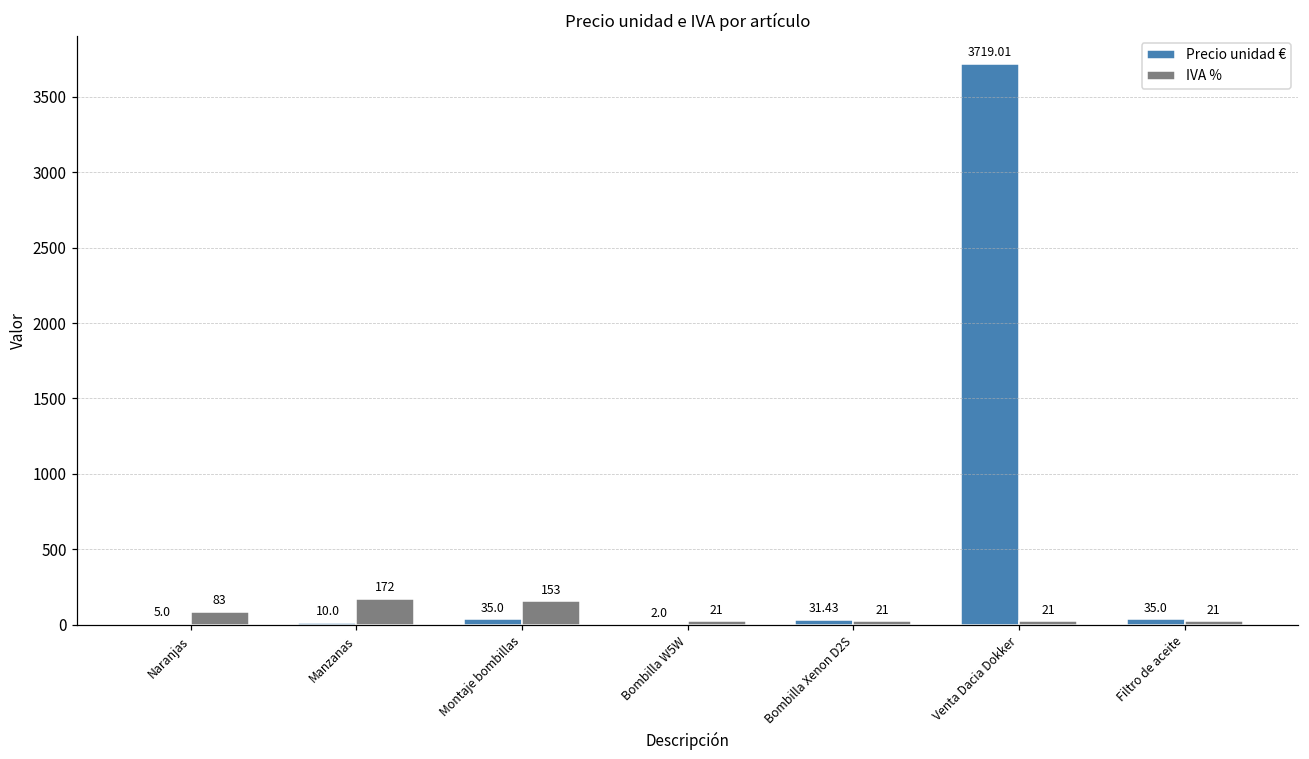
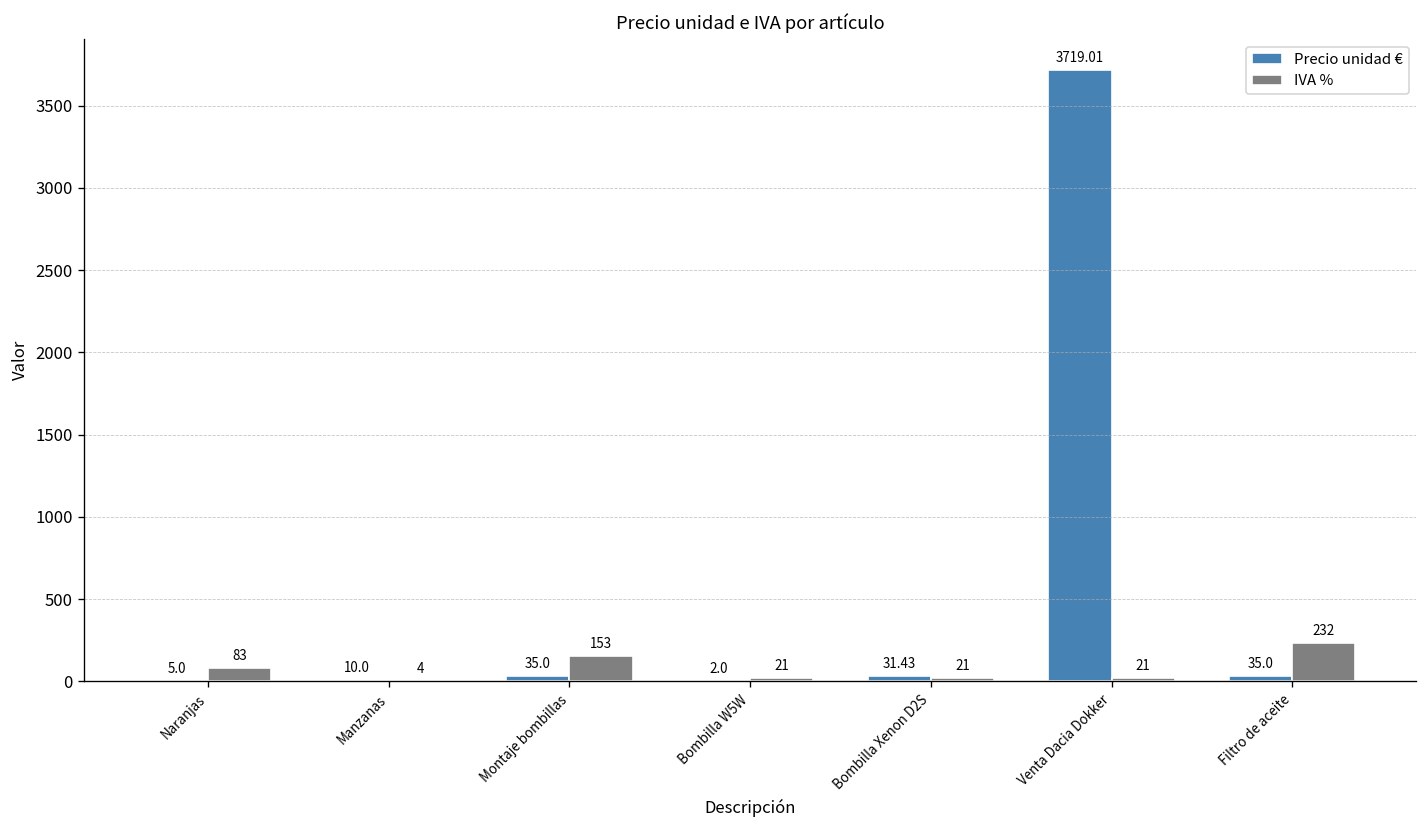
IVA %, Manzanas: 172 -> 4
IVA %, Filtro de aceite: 21 -> 232
